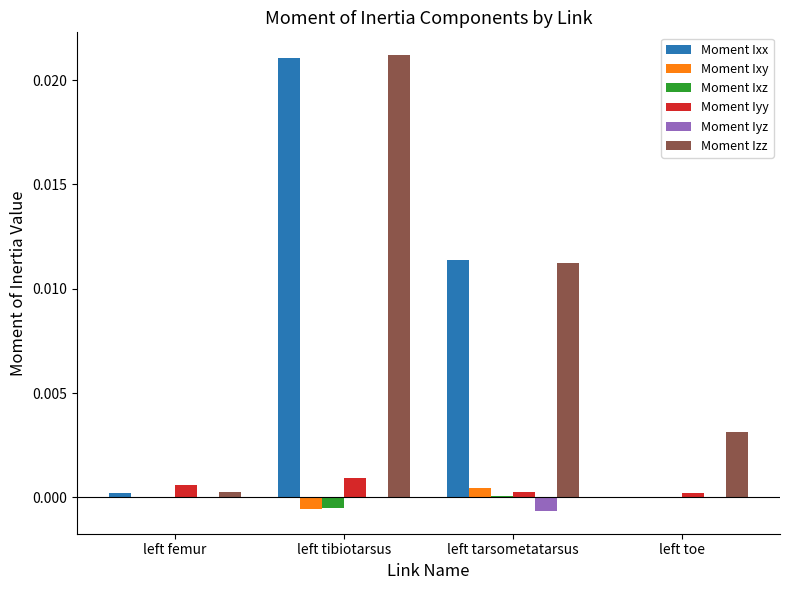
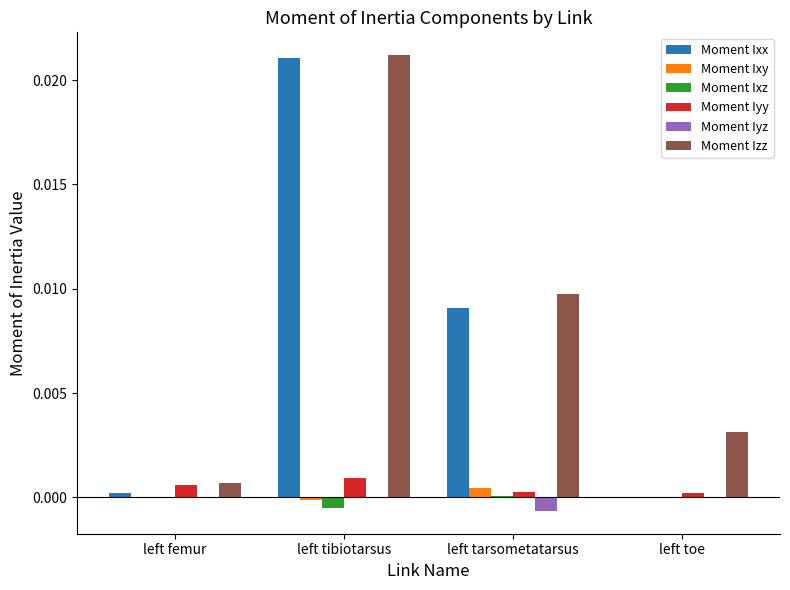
Moment Izz, left femur: 0.0003 -> 0.0007
Moment Ixy, left tibiotarsus: -0.0006 -> -0.0001
Moment Ixx, left tarsometatarsus: 0.0114 -> 0.0091
Moment Izz, left tarsometatarsus: 0.0112 -> 0.0098
